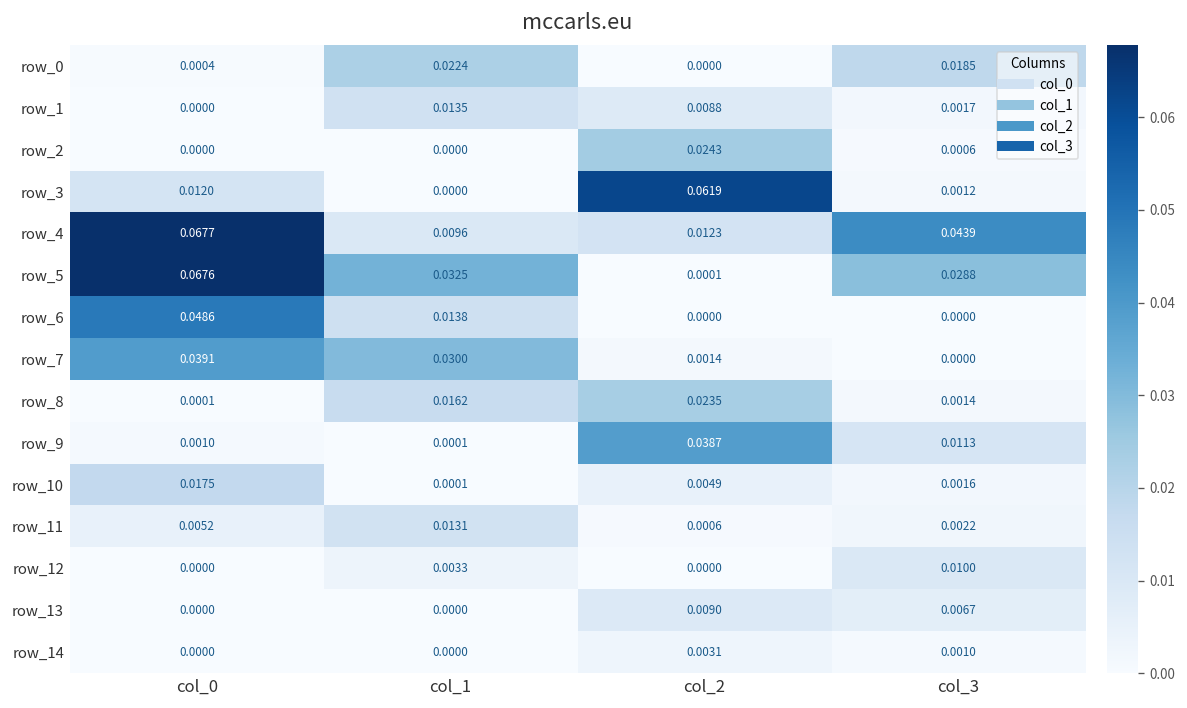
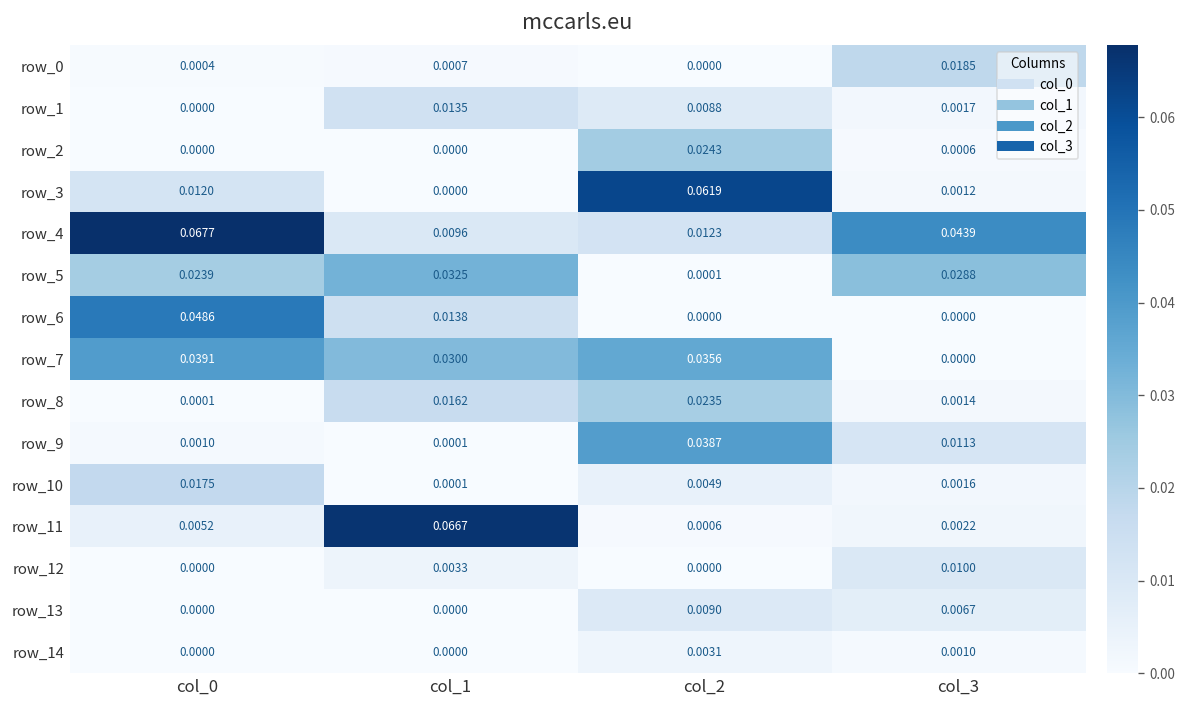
row_0, col_1: 0.0224 -> 0.0007
row_5, col_0: 0.0676 -> 0.0239
row_7, col_2: 0.0014 -> 0.0356
row_11, col_1: 0.0131 -> 0.0667
